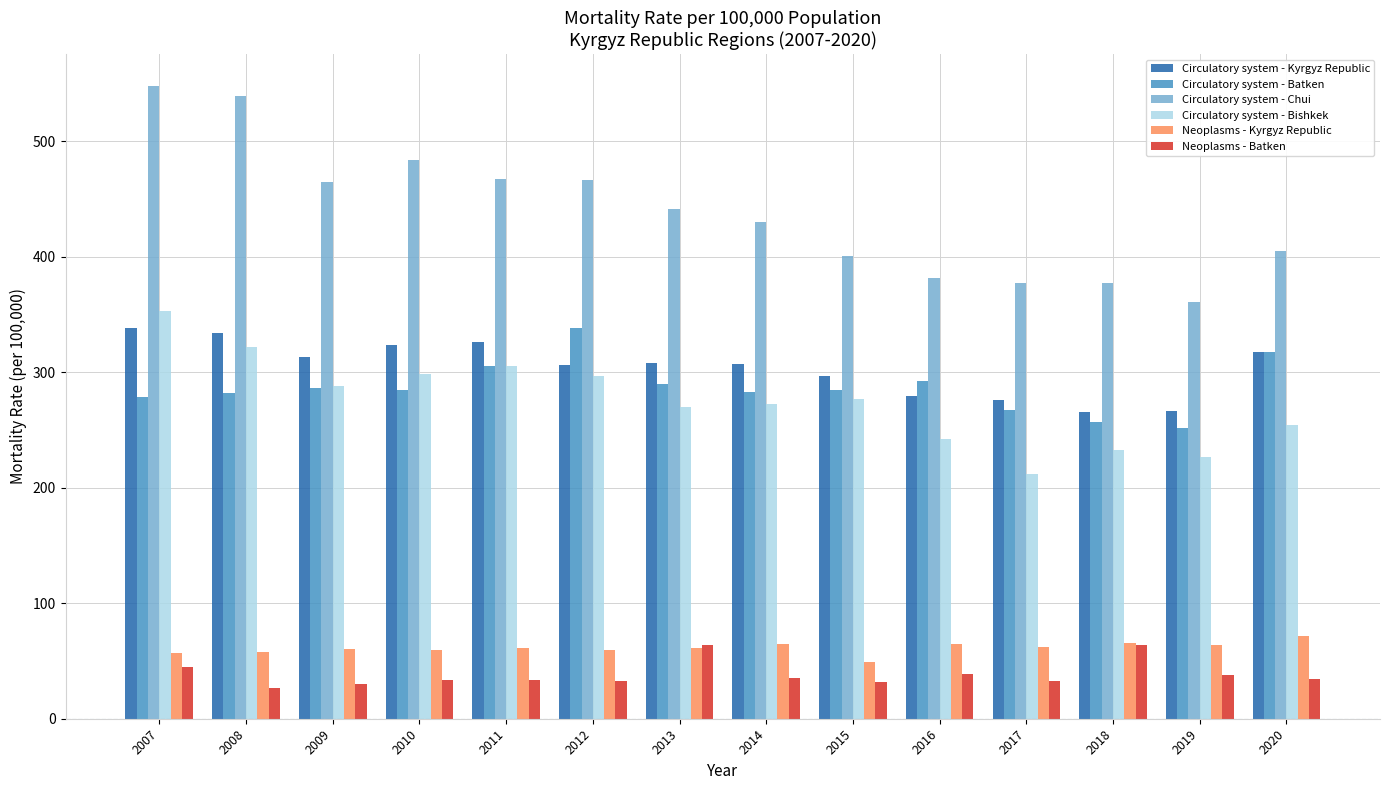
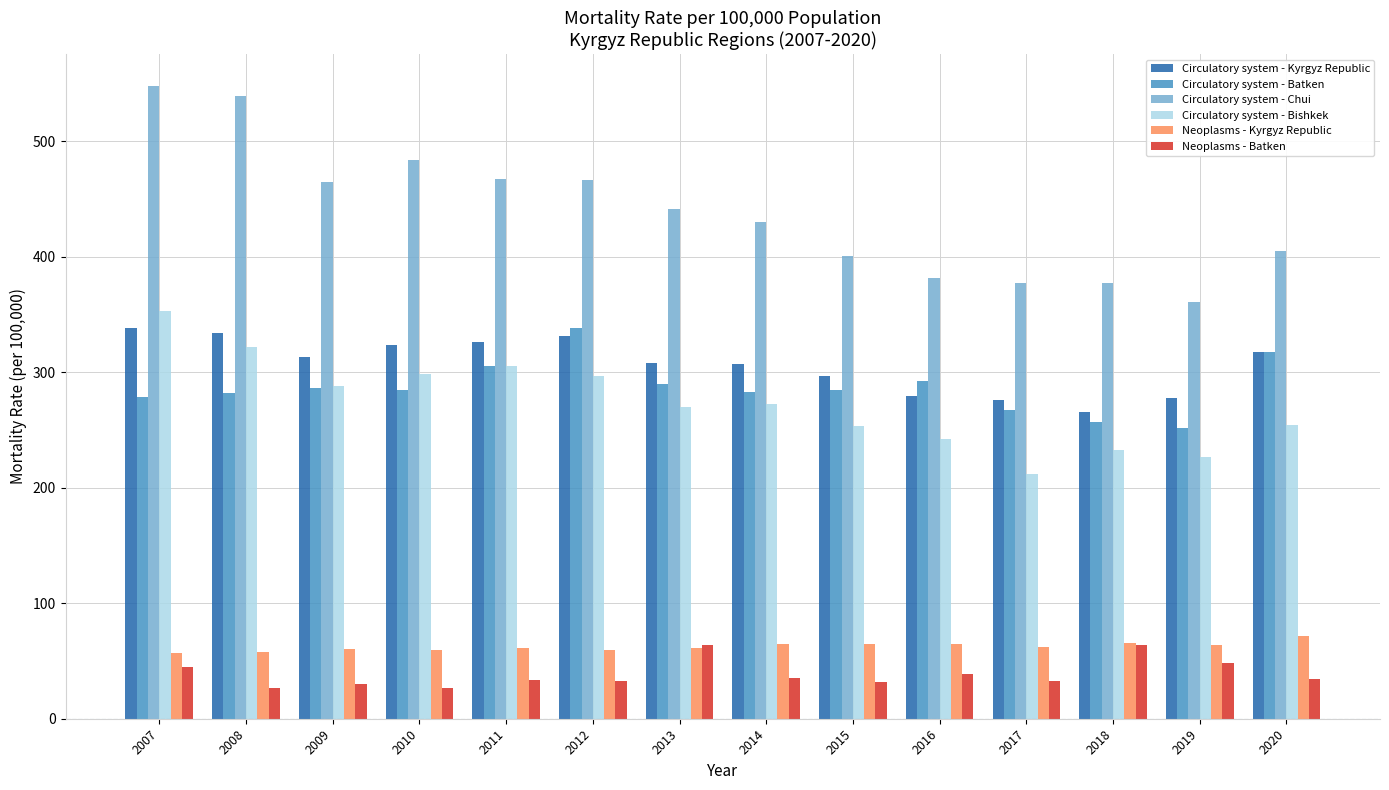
Neoplasms - Batken, 2010: 34 -> 27
Circulatory system - Kyrgyz Republic, 2012: 307 -> 331
Circulatory system - Bishkek, 2015: 277 -> 253
Neoplasms - Kyrgyz Republic, 2015: 49 -> 65
Circulatory system - Kyrgyz Republic, 2019: 266 -> 278
Neoplasms - Batken, 2019: 38 -> 48
